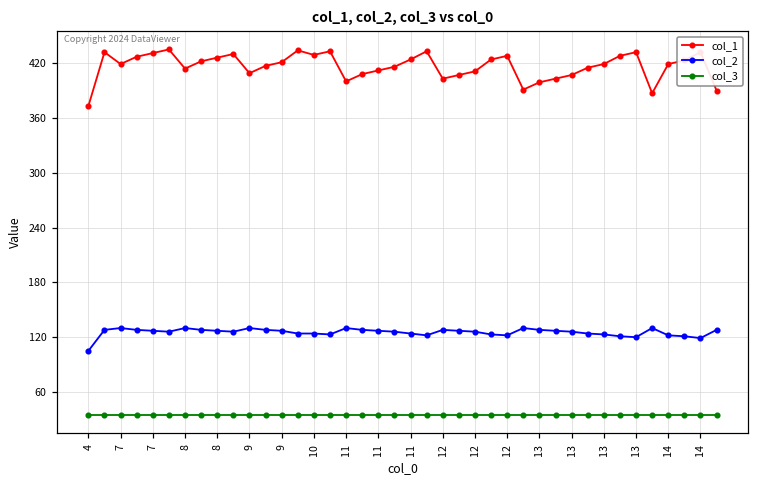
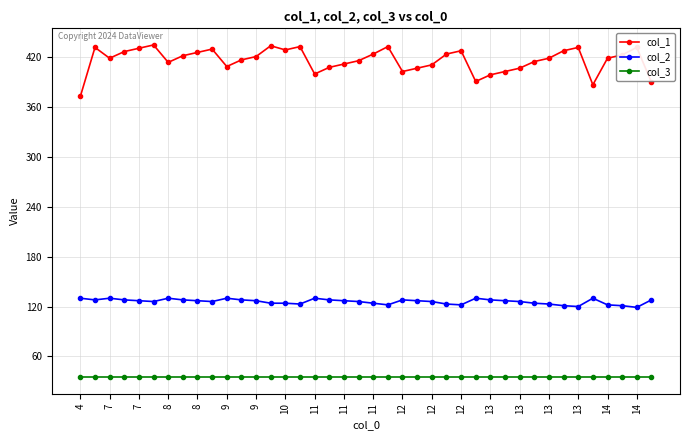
col_2, 4: 110 -> 130
